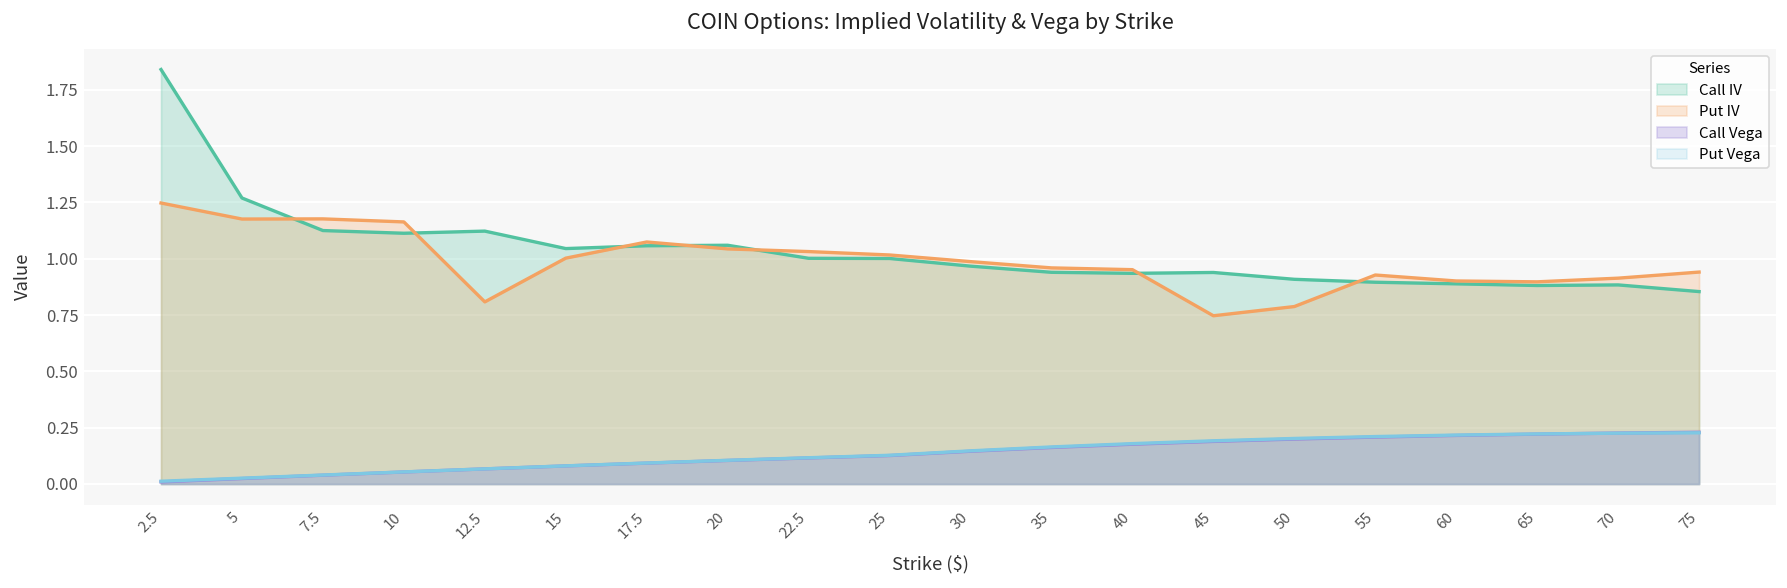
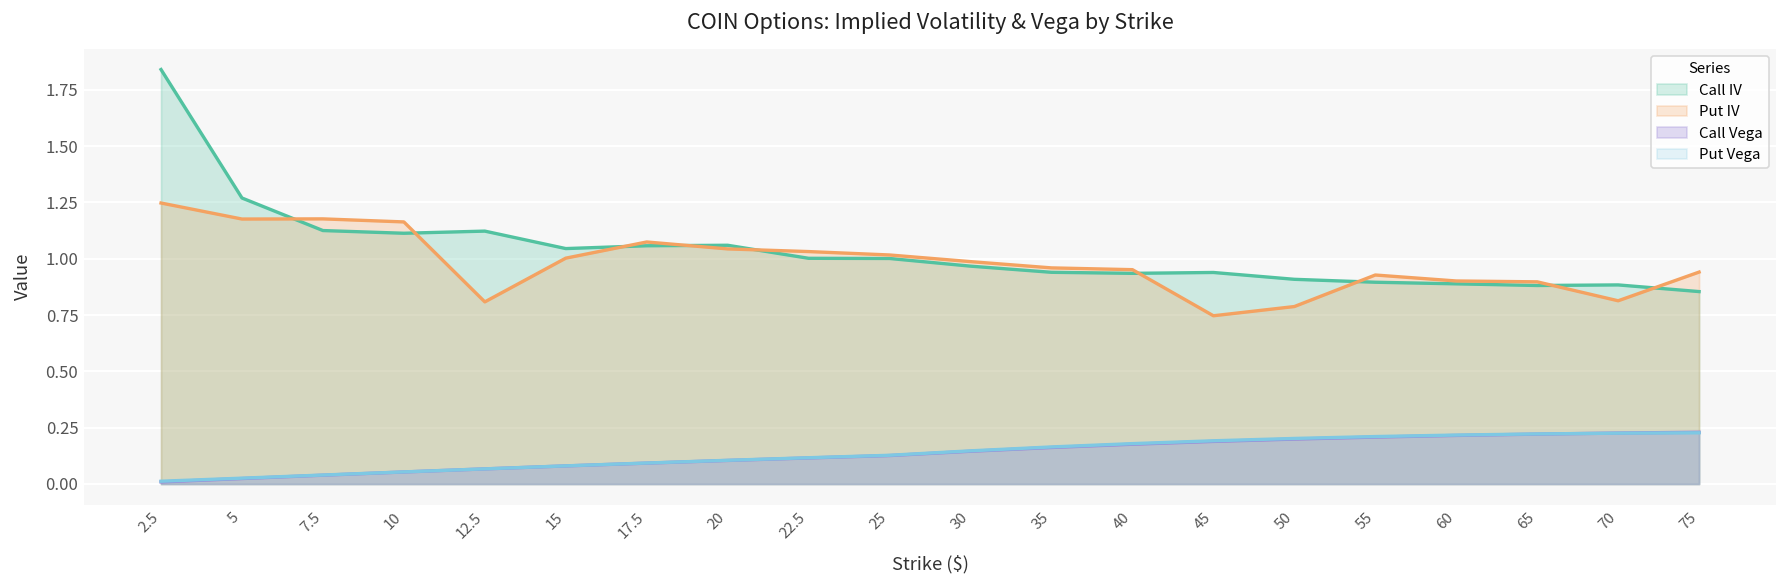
Put IV, 70: 0.91 -> 0.81
